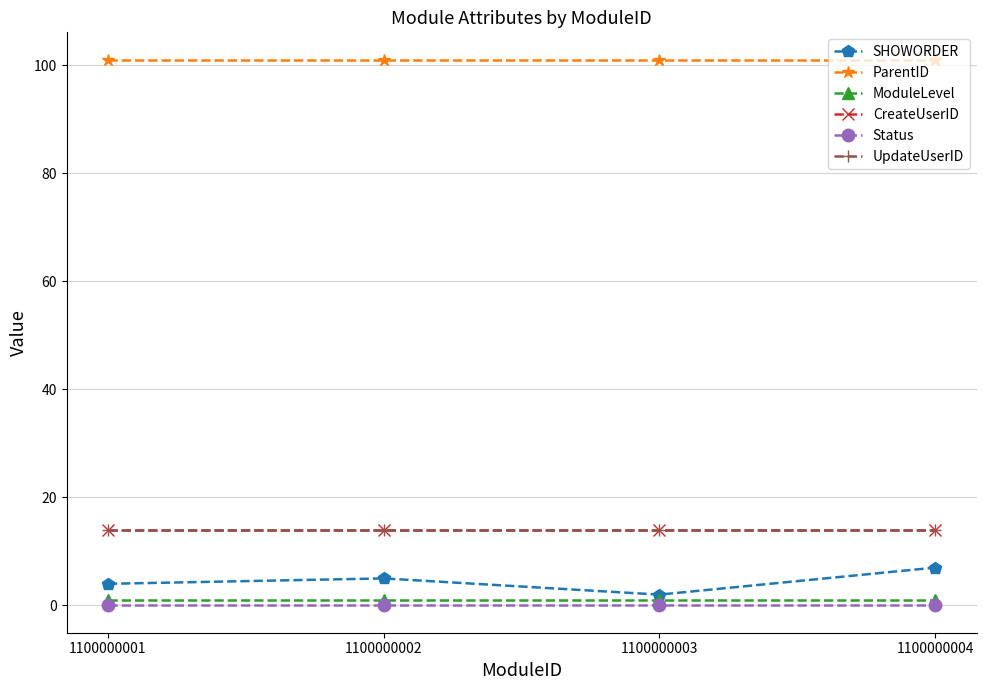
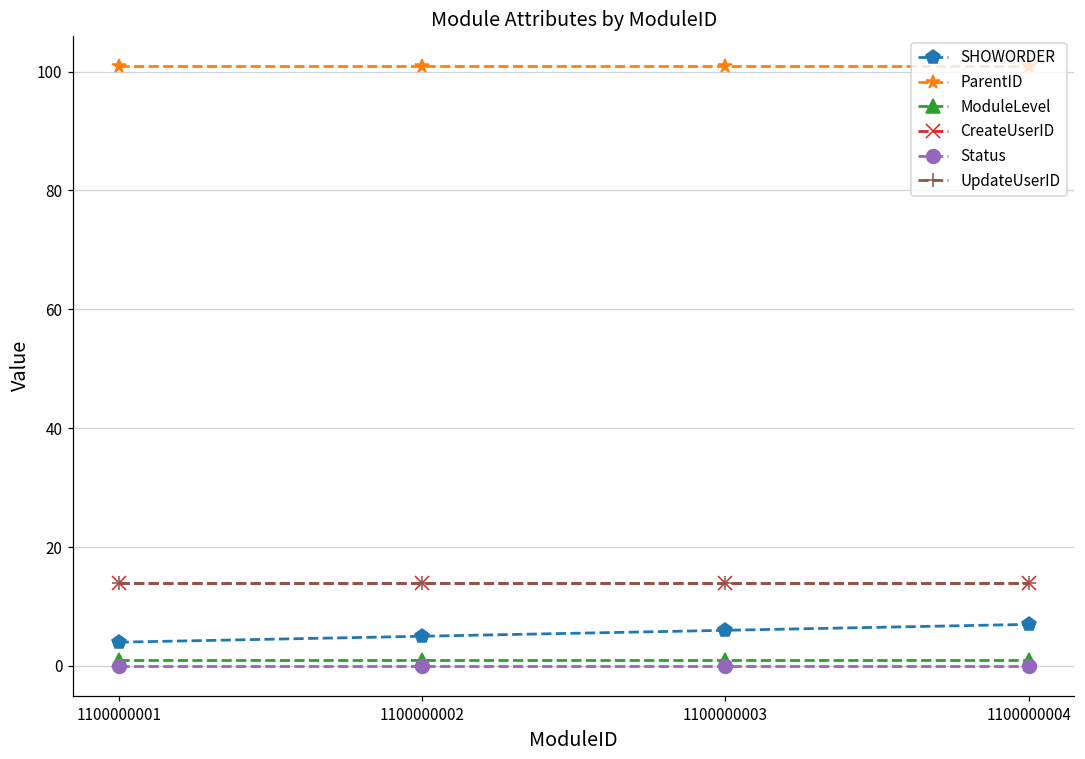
SHOWORDER, 1100000003: 2 -> 6
